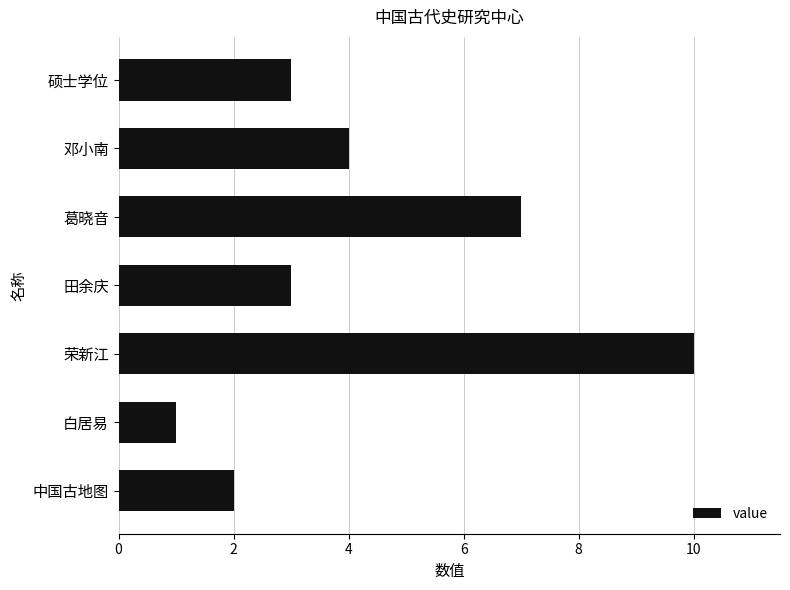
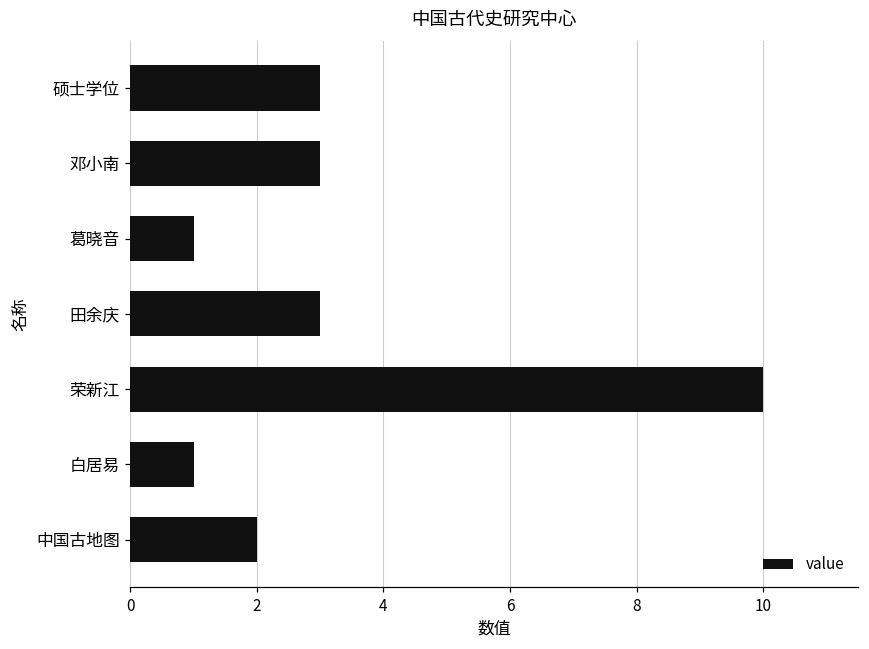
邓小南: 4 -> 3
葛晓音: 7 -> 1
